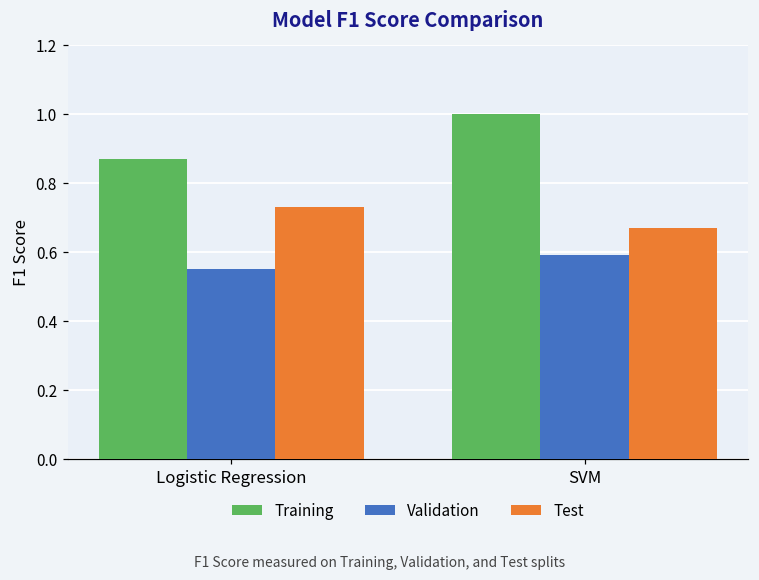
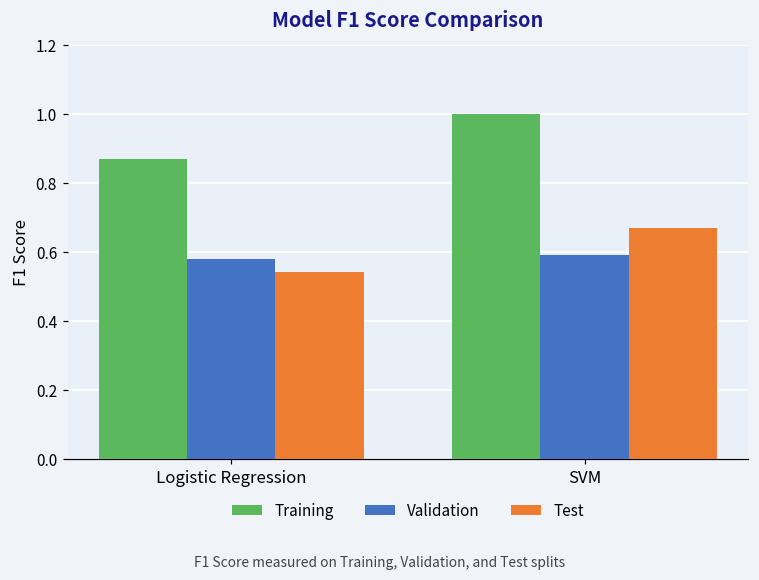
Validation, Logistic Regression: 0.55 -> 0.58
Test, Logistic Regression: 0.73 -> 0.54
